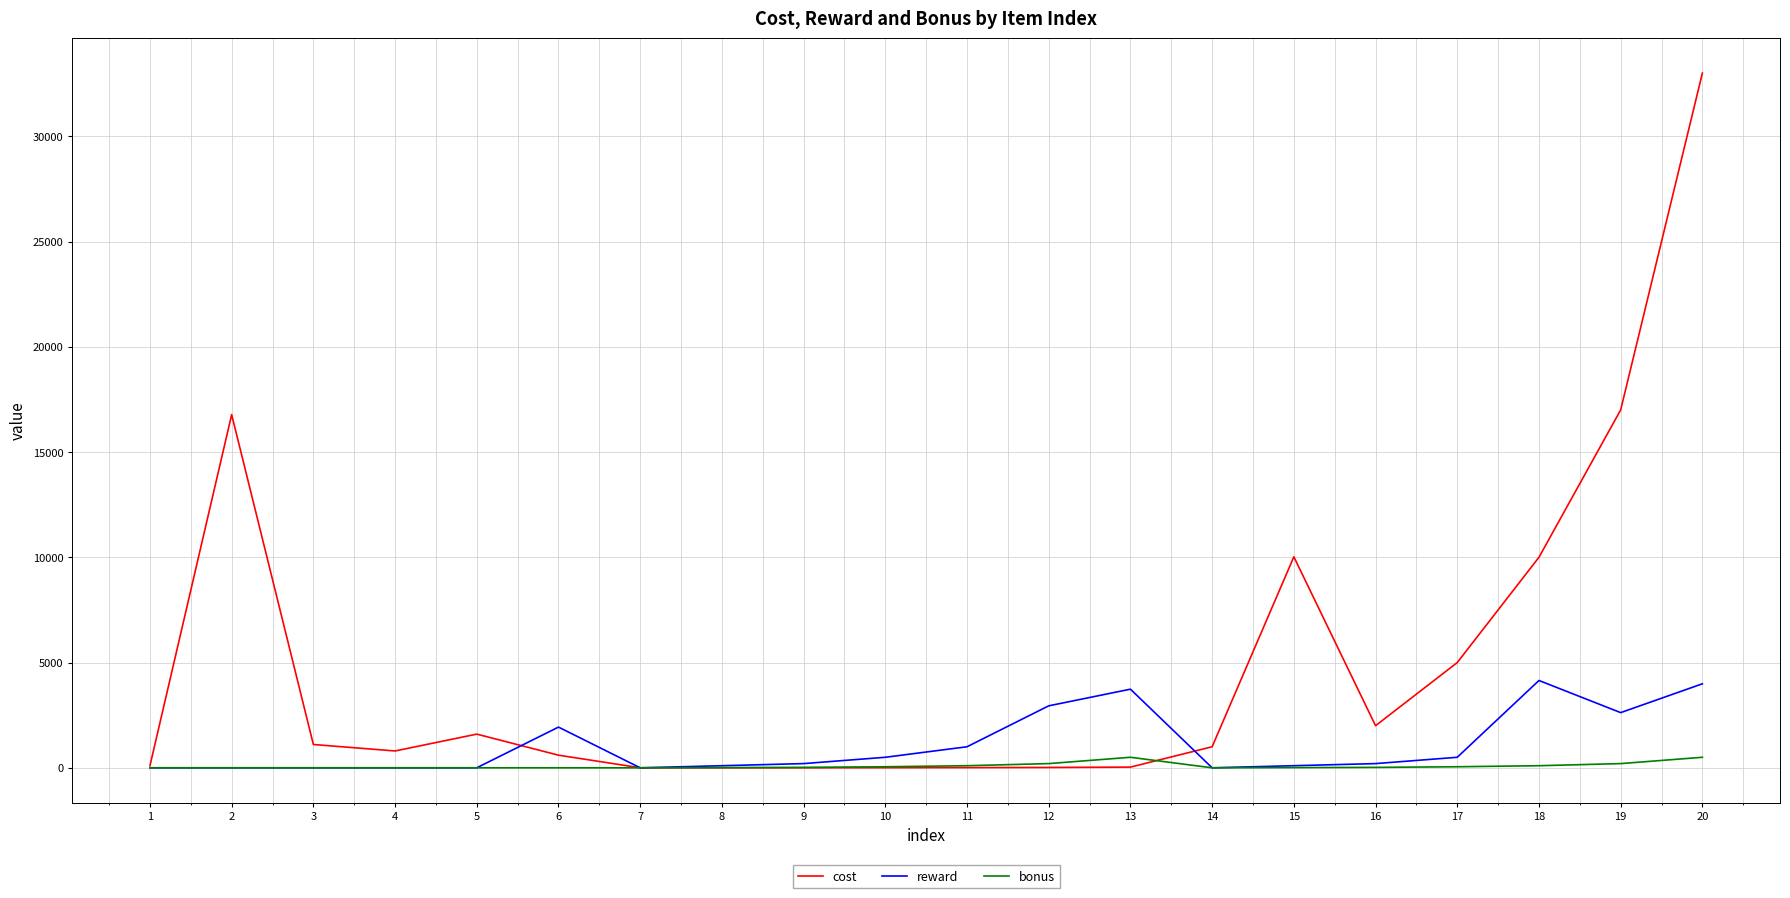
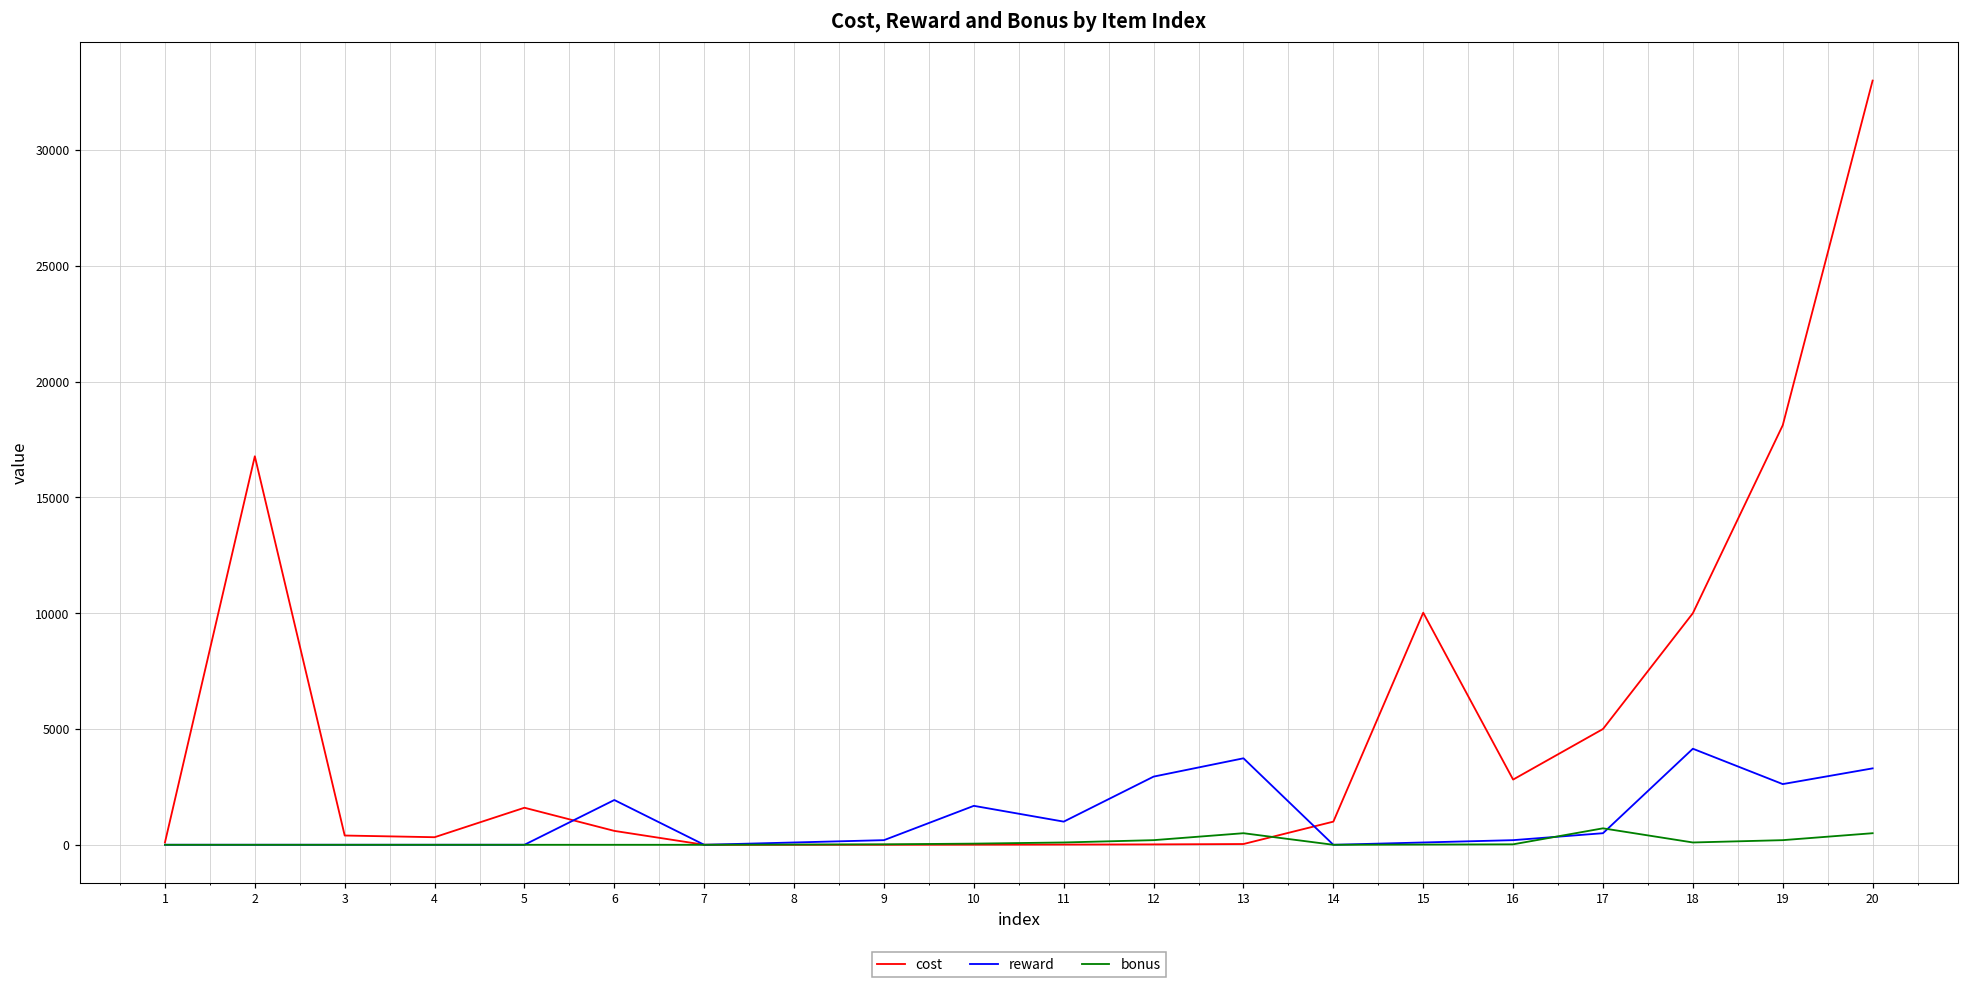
cost, 3: 1100 -> 400
cost, 4: 800 -> 300
reward, 10: 500 -> 1700
cost, 16: 2000 -> 2800
bonus, 17: 100 -> 700
cost, 19: 17000 -> 18100
reward, 20: 4000 -> 3300
